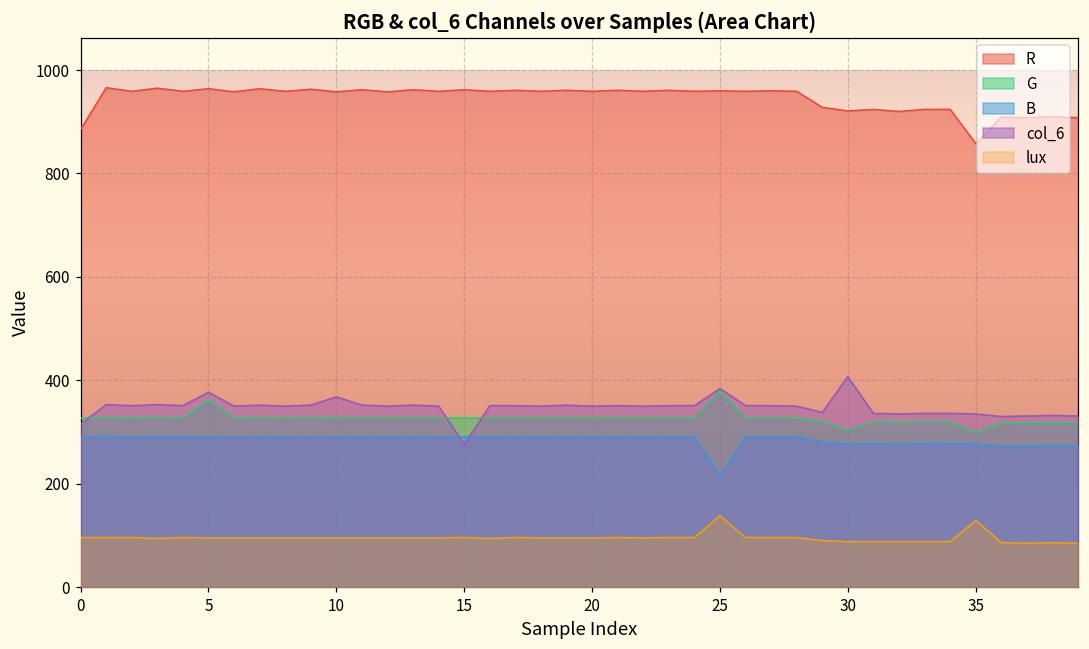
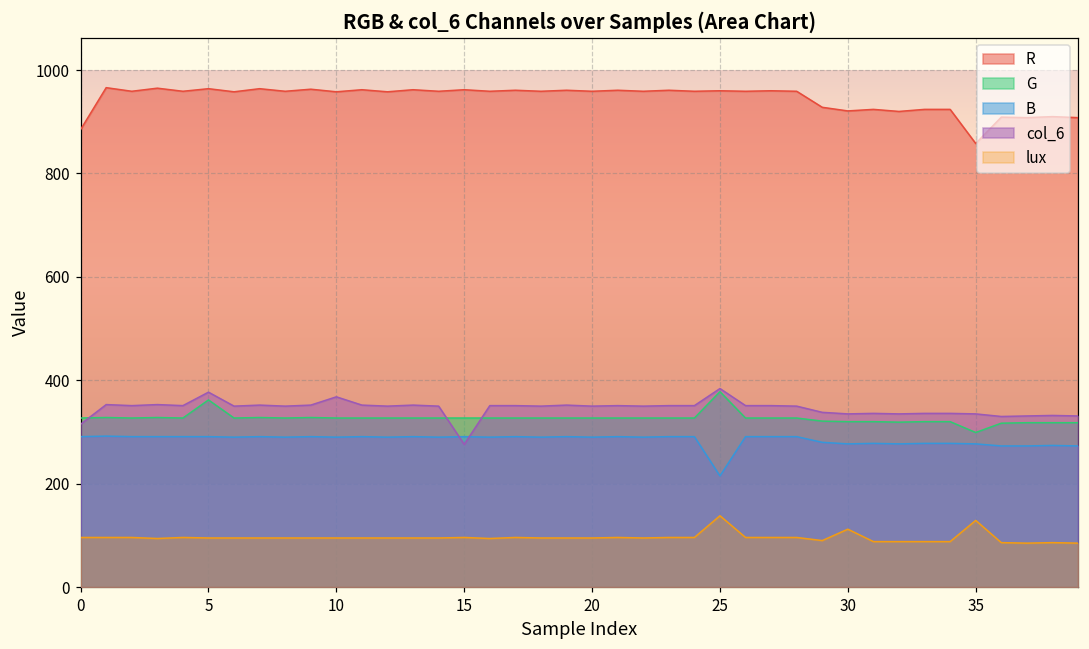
G, 30: 300 -> 320
col_6, 30: 410 -> 340
lux, 30: 90 -> 110
